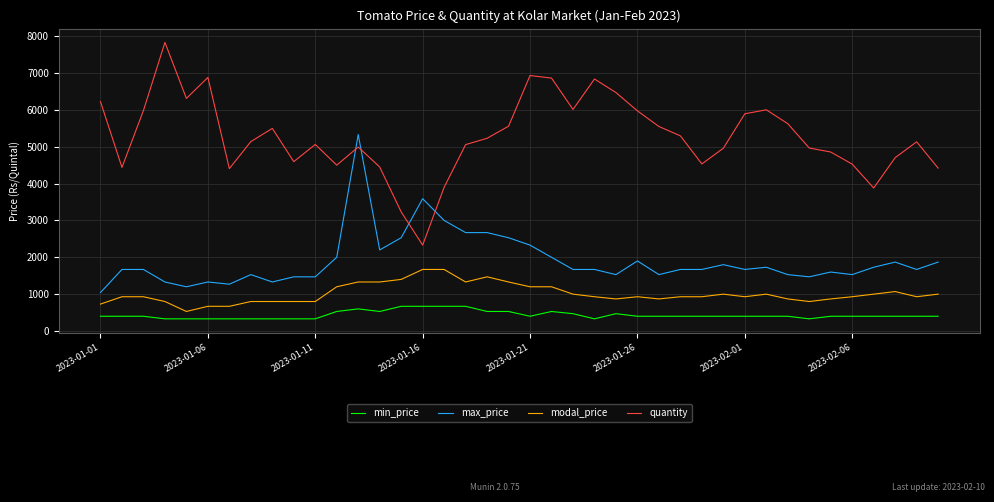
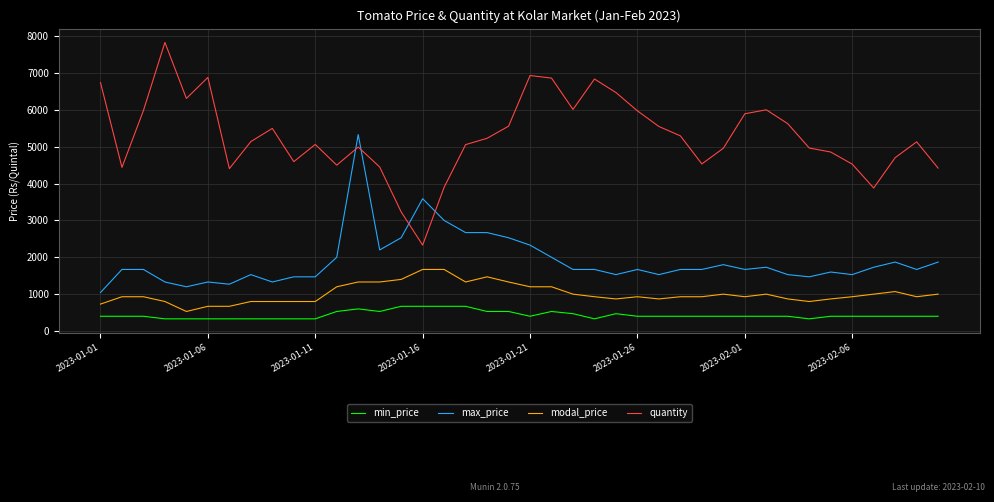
quantity, 2023-01-01: 6200 -> 6700
max_price, 2023-01-26: 1900 -> 1700
